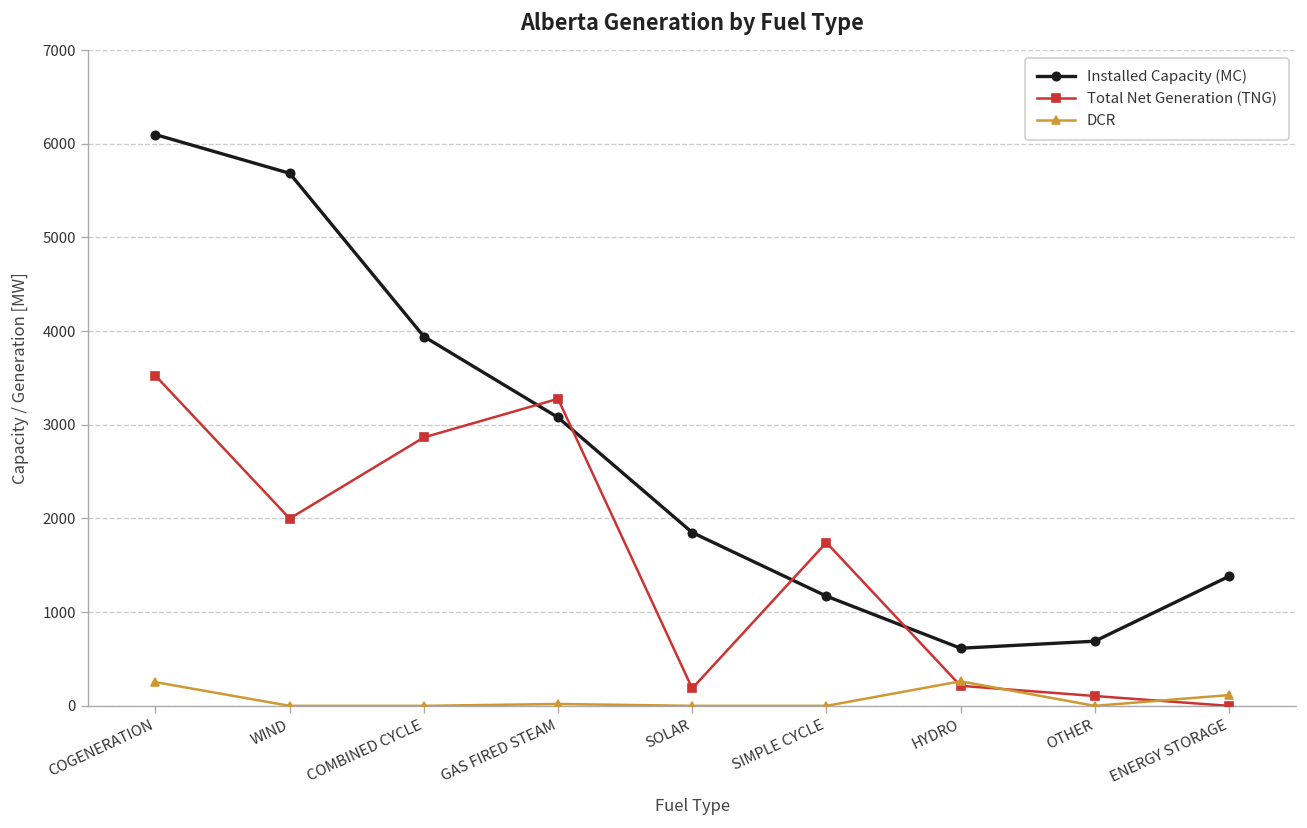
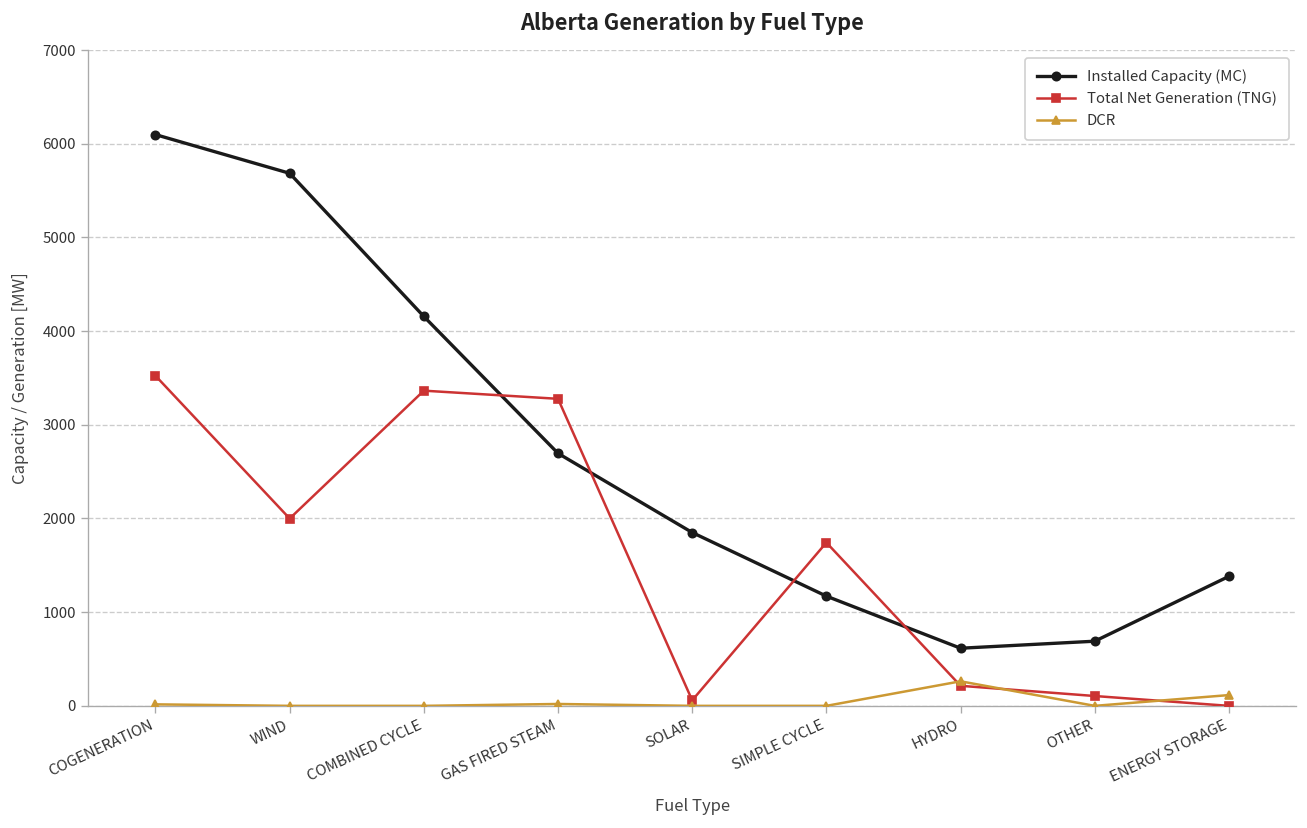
DCR, COGENERATION: 300 -> 0
Installed Capacity (MC), COMBINED CYCLE: 3900 -> 4200
Total Net Generation (TNG), COMBINED CYCLE: 2900 -> 3400
Installed Capacity (MC), GAS FIRED STEAM: 3100 -> 2700
Total Net Generation (TNG), SOLAR: 200 -> 100
